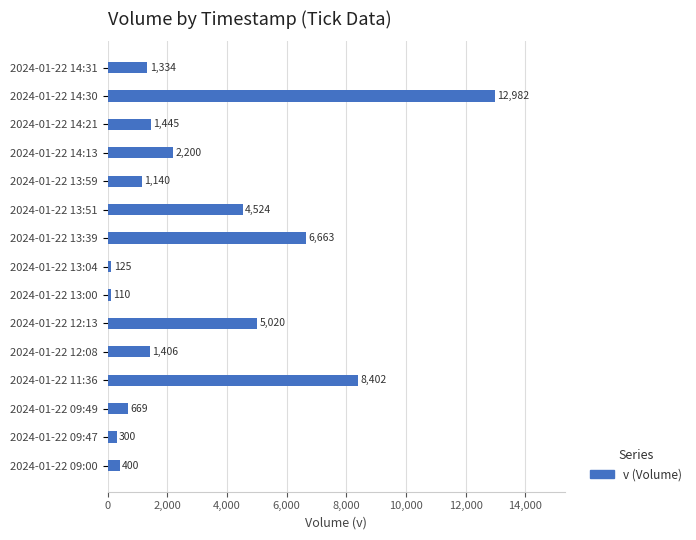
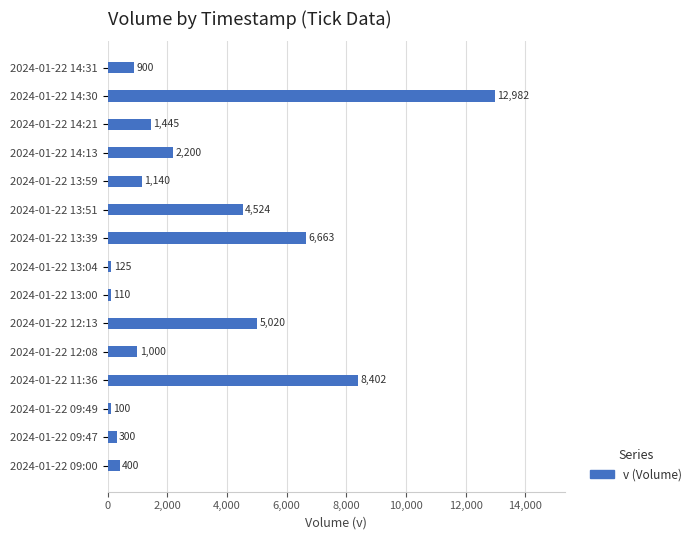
2024-01-22 14:31: 1,334 -> 900
2024-01-22 12:08: 1,406 -> 1,000
2024-01-22 09:49: 669 -> 100
